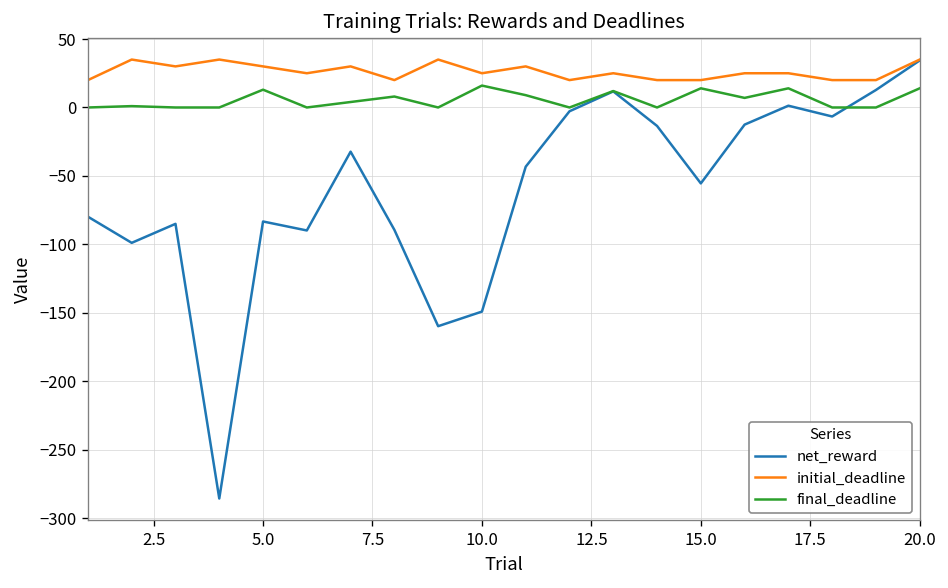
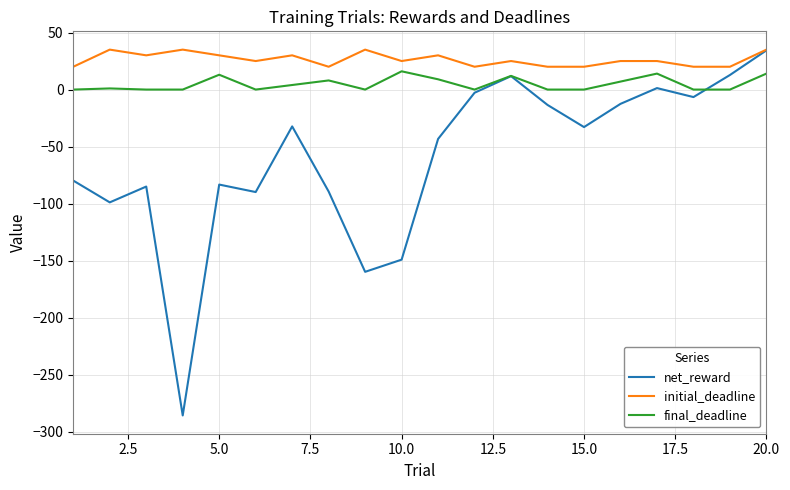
net_reward, 15.0: -55 -> -33
final_deadline, 15.0: 14 -> 0
